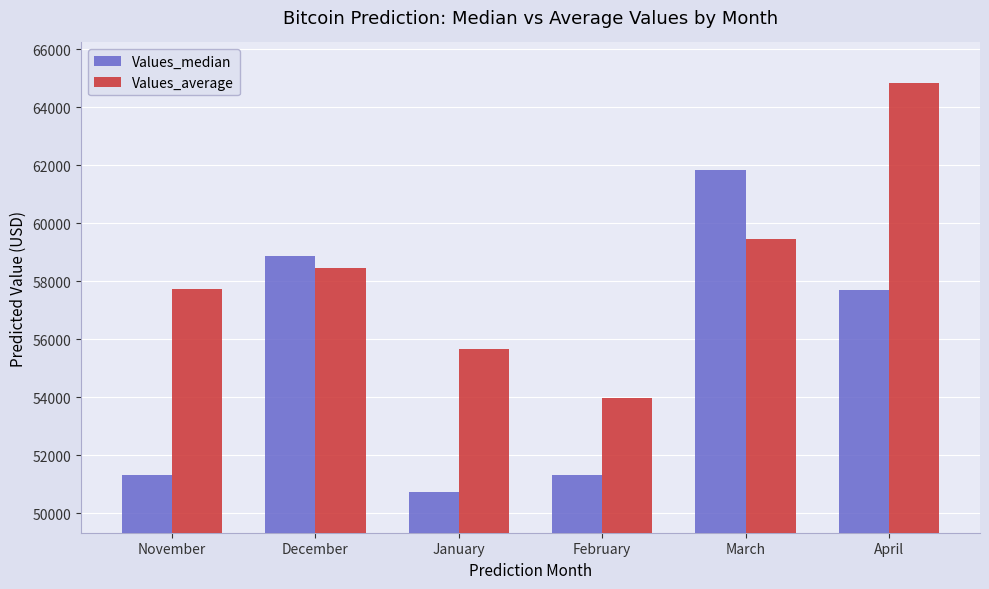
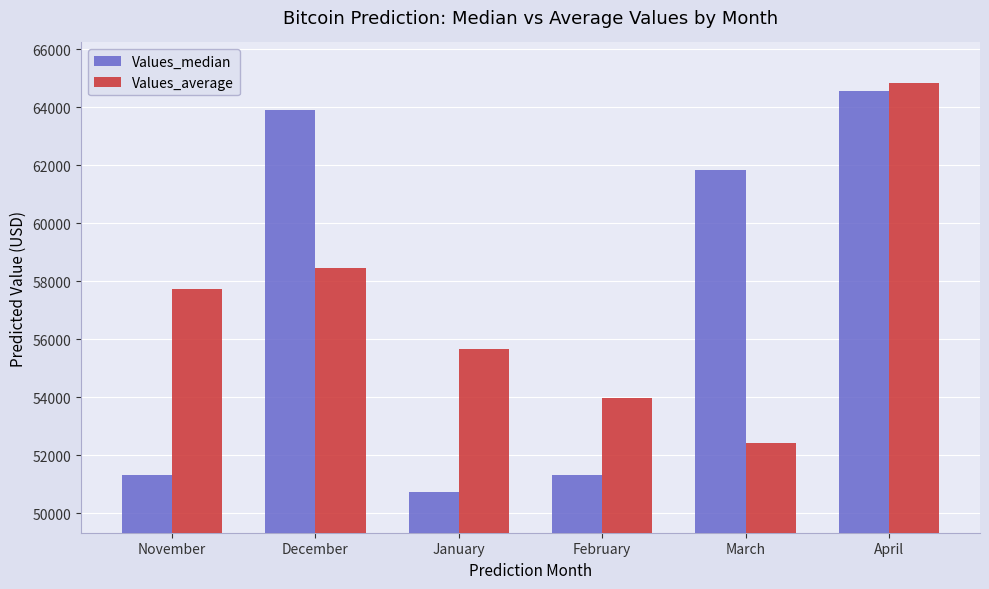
Values_median, December: 58900 -> 63900
Values_average, March: 59400 -> 52400
Values_median, April: 57700 -> 64600
